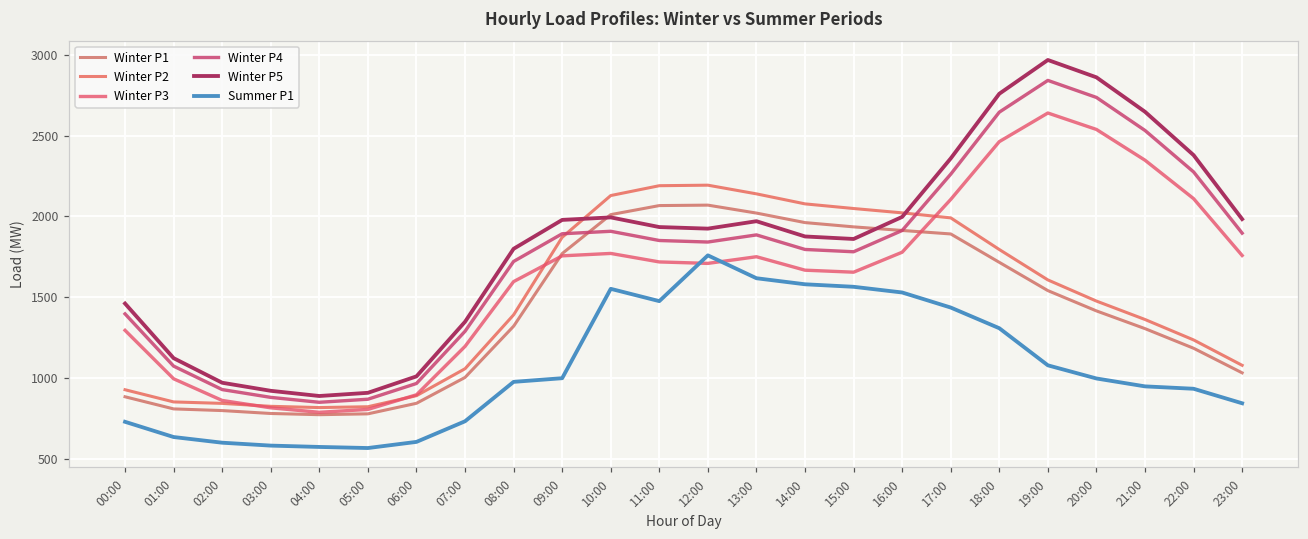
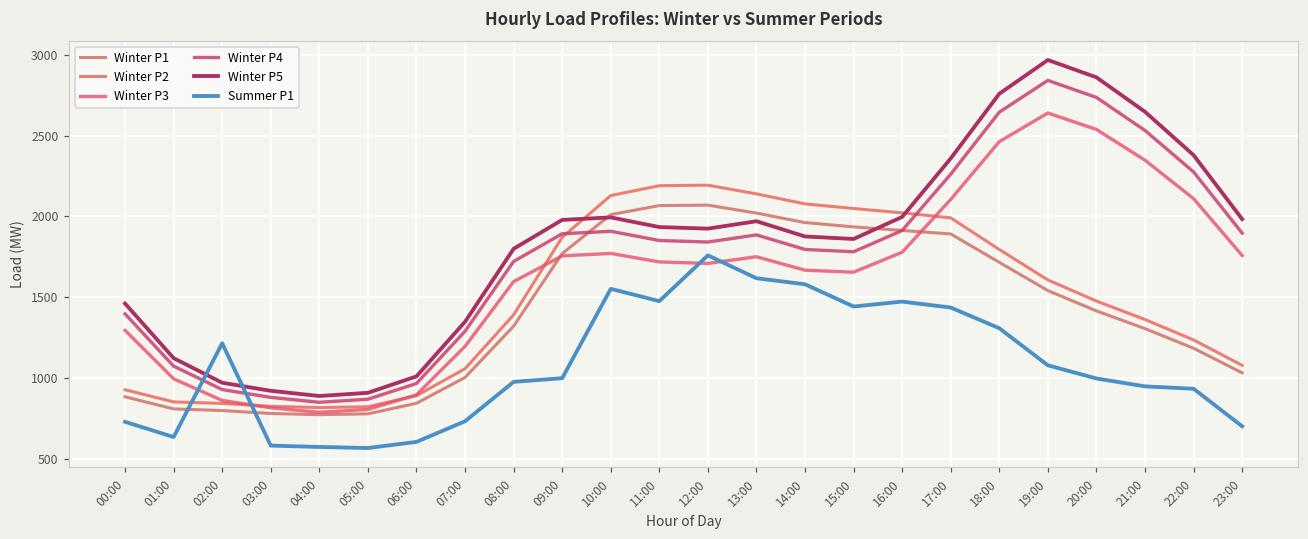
Summer P1, 02:00: 600 -> 1220
Summer P1, 15:00: 1570 -> 1440
Summer P1, 16:00: 1530 -> 1470
Summer P1, 23:00: 850 -> 700
